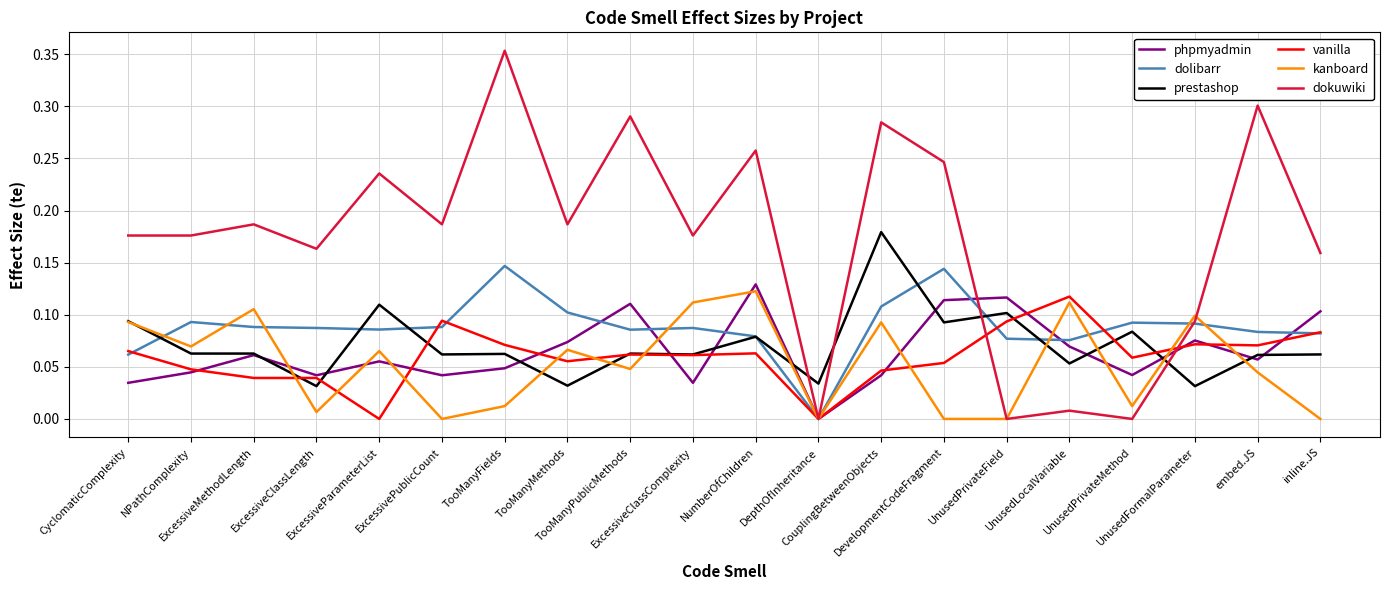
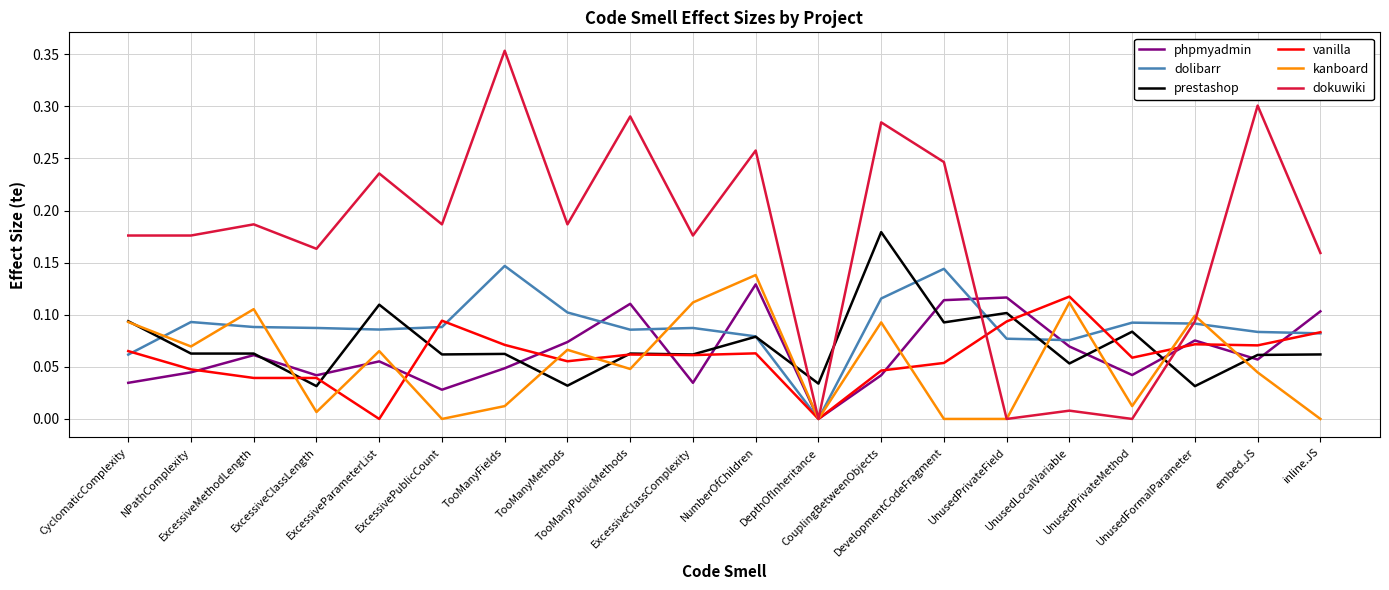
phpmyadmin, ExcessivePublicCount: 0.042 -> 0.028
kanboard, NumberOfChildren: 0.123 -> 0.138
dolibarr, CouplingBetweenObjects: 0.108 -> 0.116
